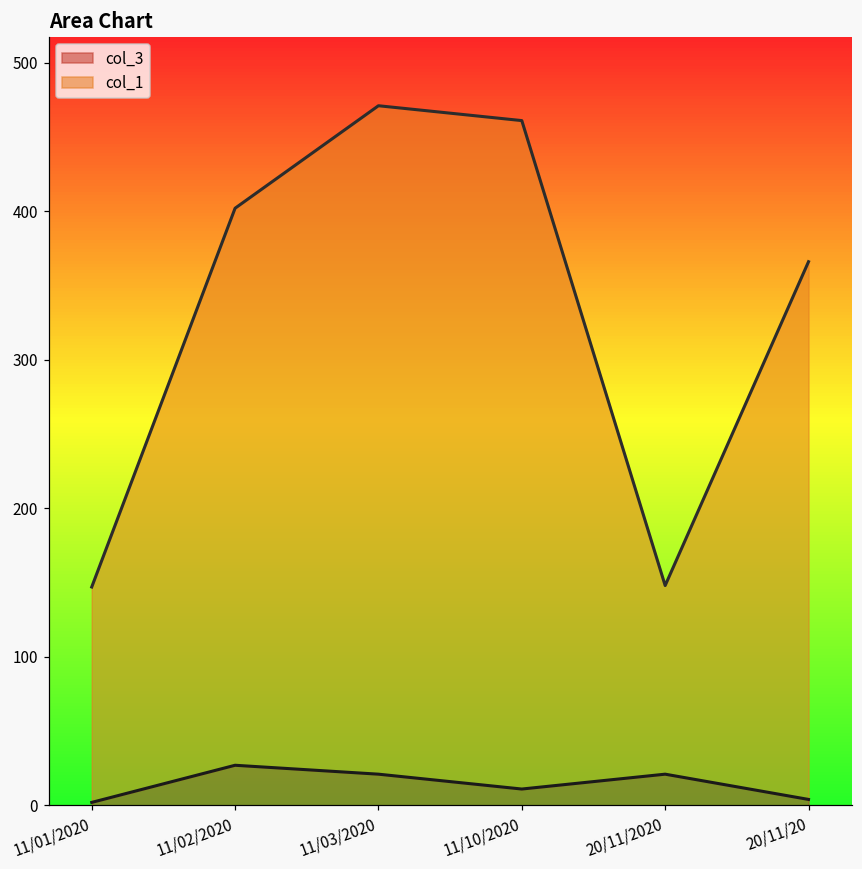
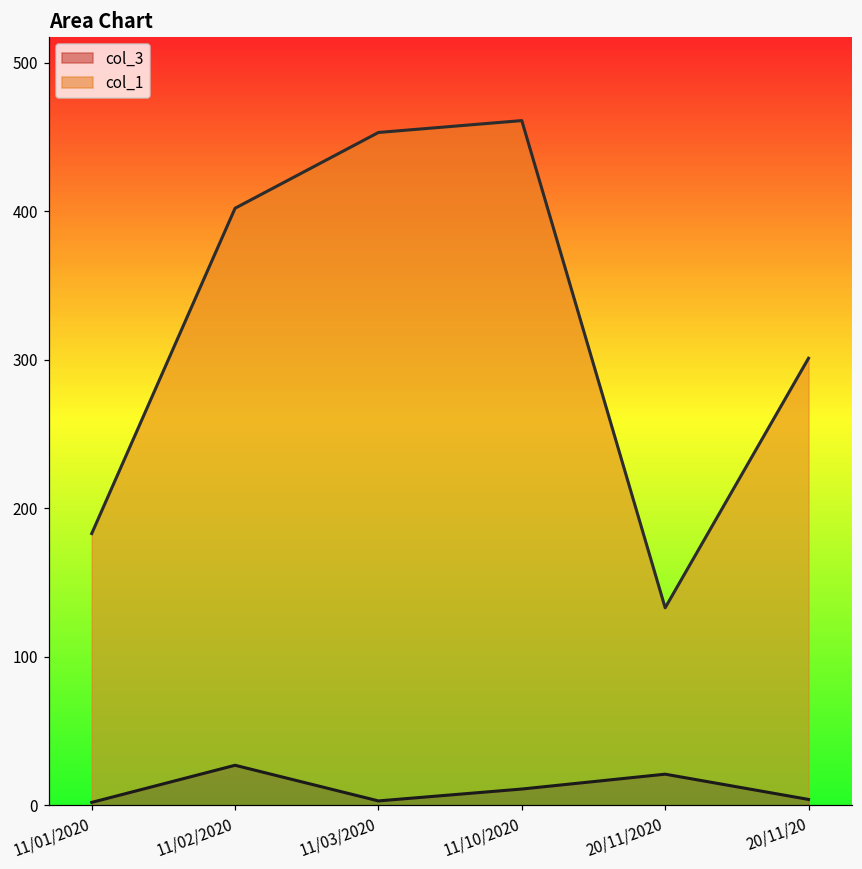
col_1, 11/01/2020: 145 -> 181
col_3, 11/03/2020: 21 -> 3
col_1, 20/11/2020: 127 -> 112
col_1, 20/11/20: 362 -> 297
